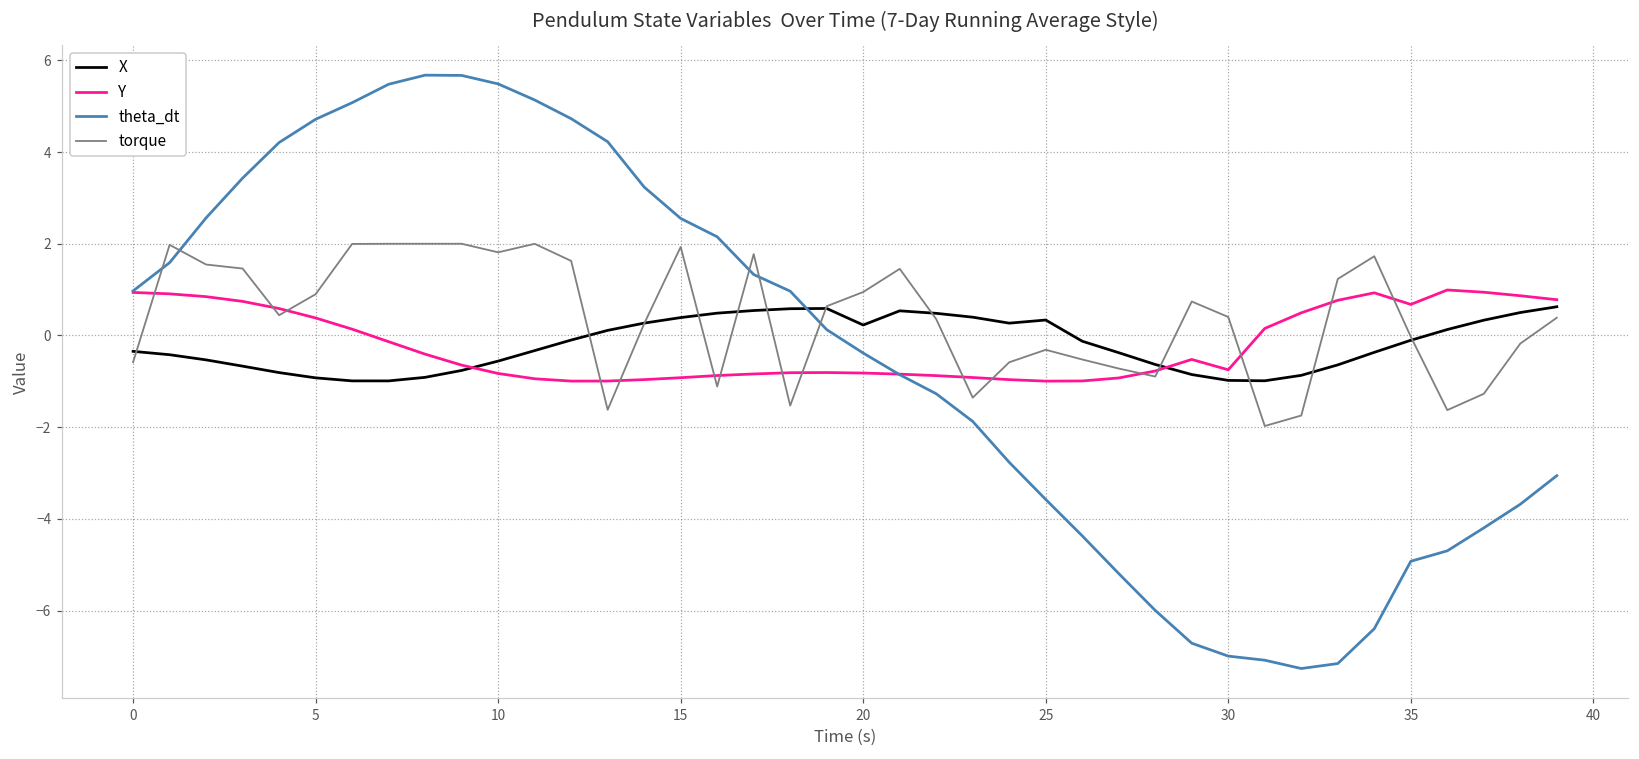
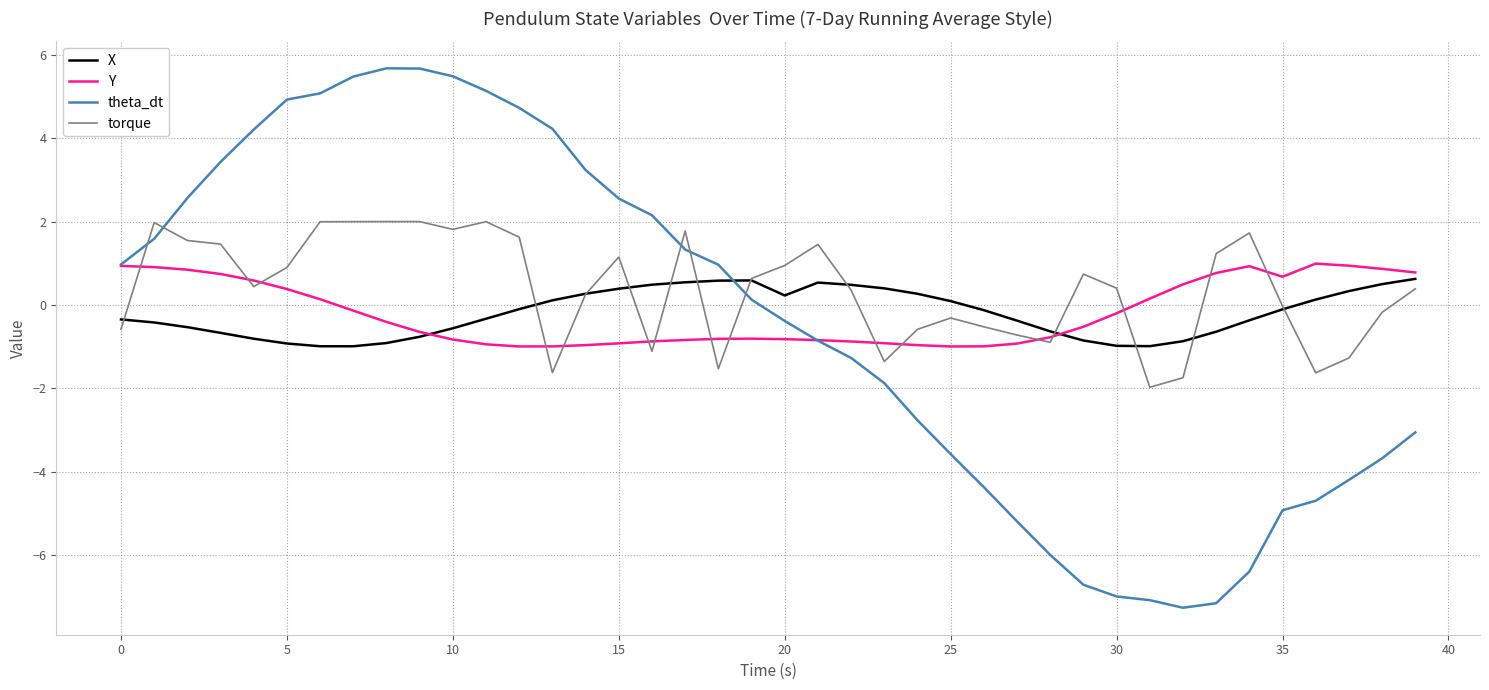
theta_dt, 5: 4.7 -> 4.9
torque, 15: 1.9 -> 1.1
X, 25: 0.3 -> 0.1
Y, 30: -0.7 -> -0.2
